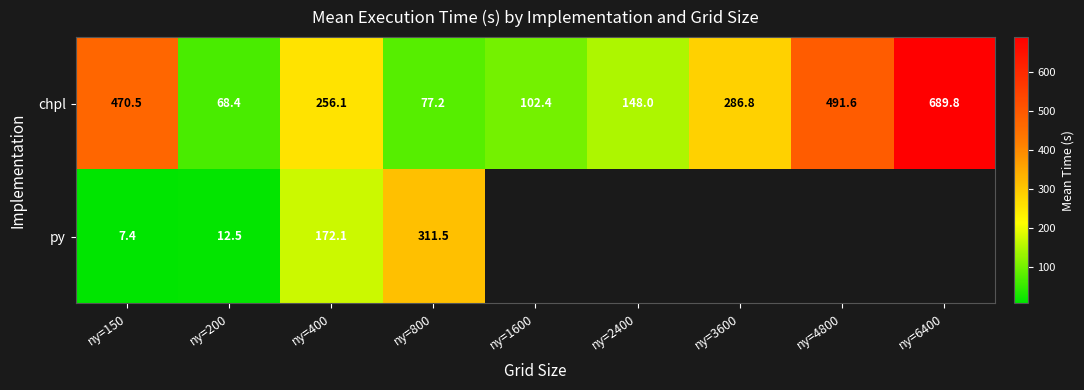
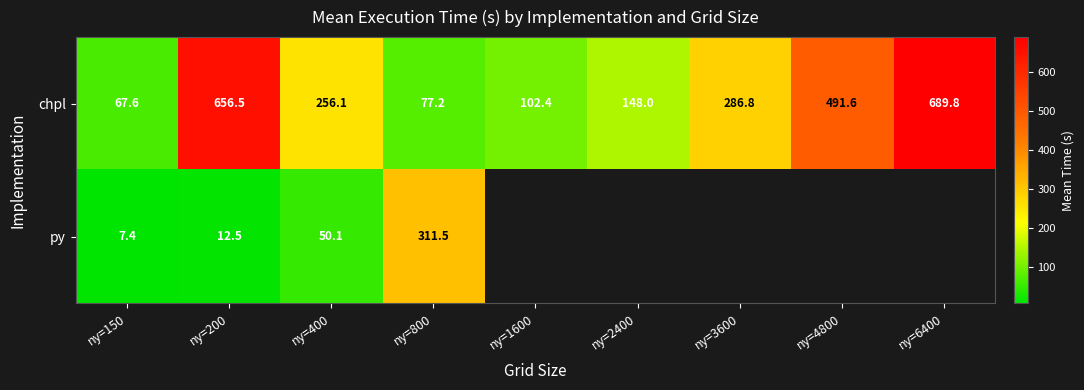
chpl, ny=150: 470.5 -> 67.6
chpl, ny=200: 68.4 -> 656.5
py, ny=400: 172.1 -> 50.1
